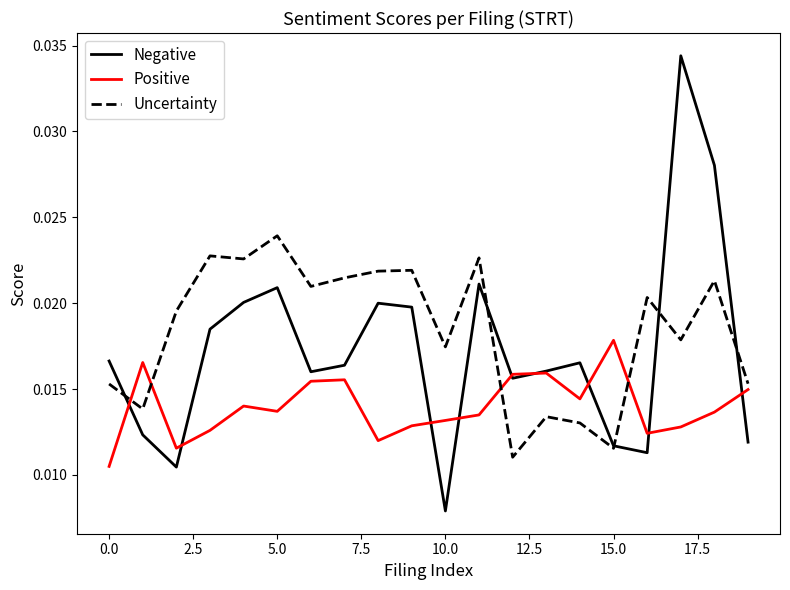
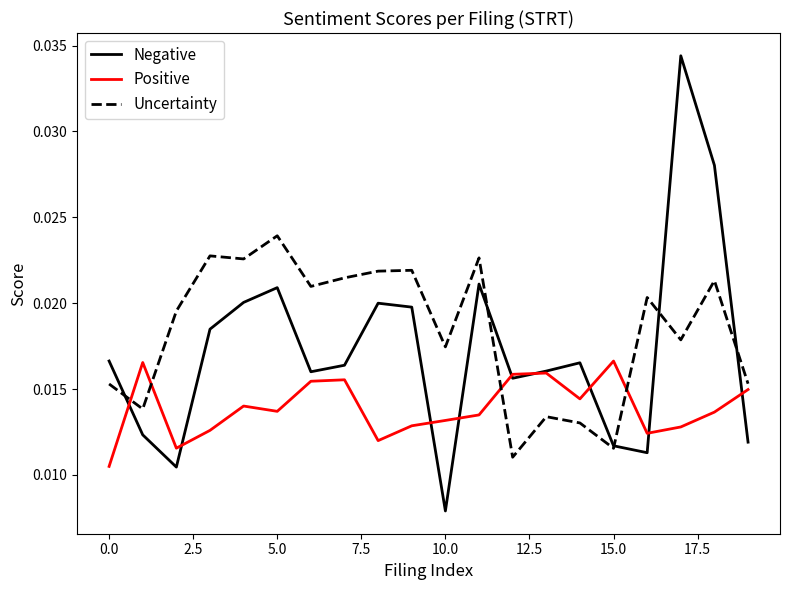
Positive, 15.0: 0.0178 -> 0.0166
